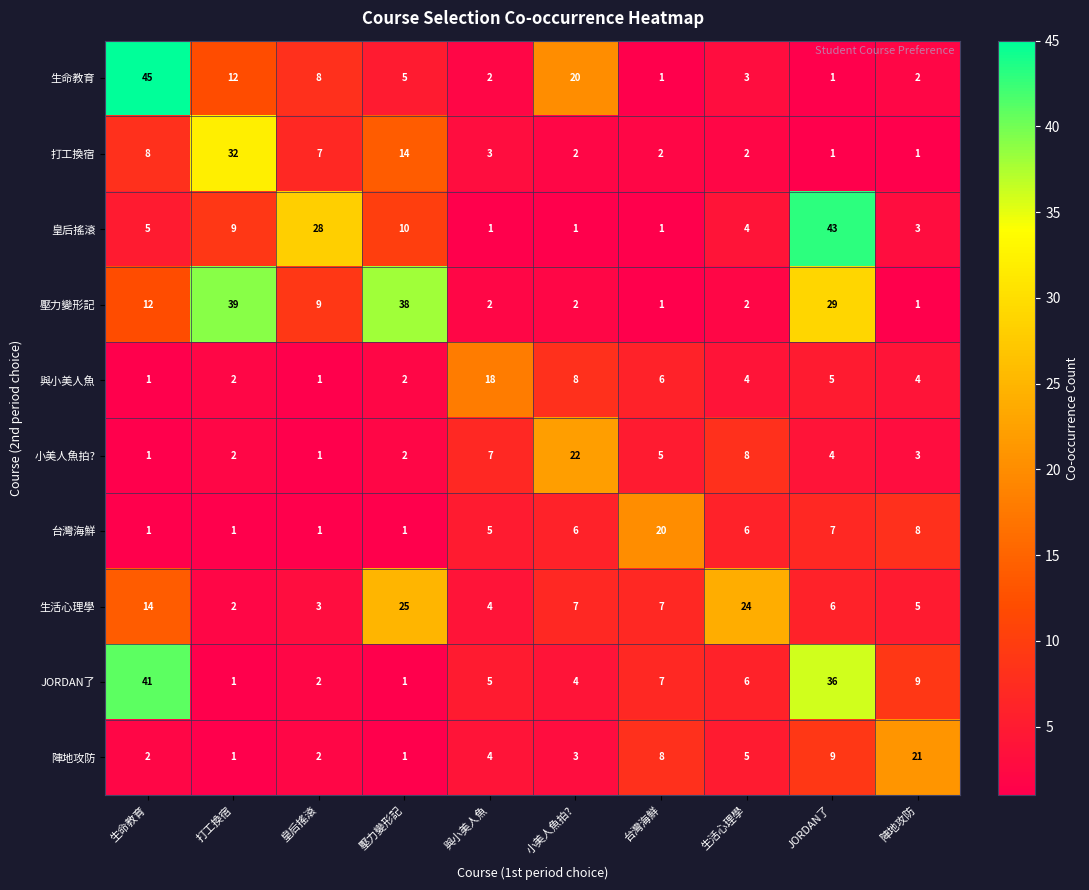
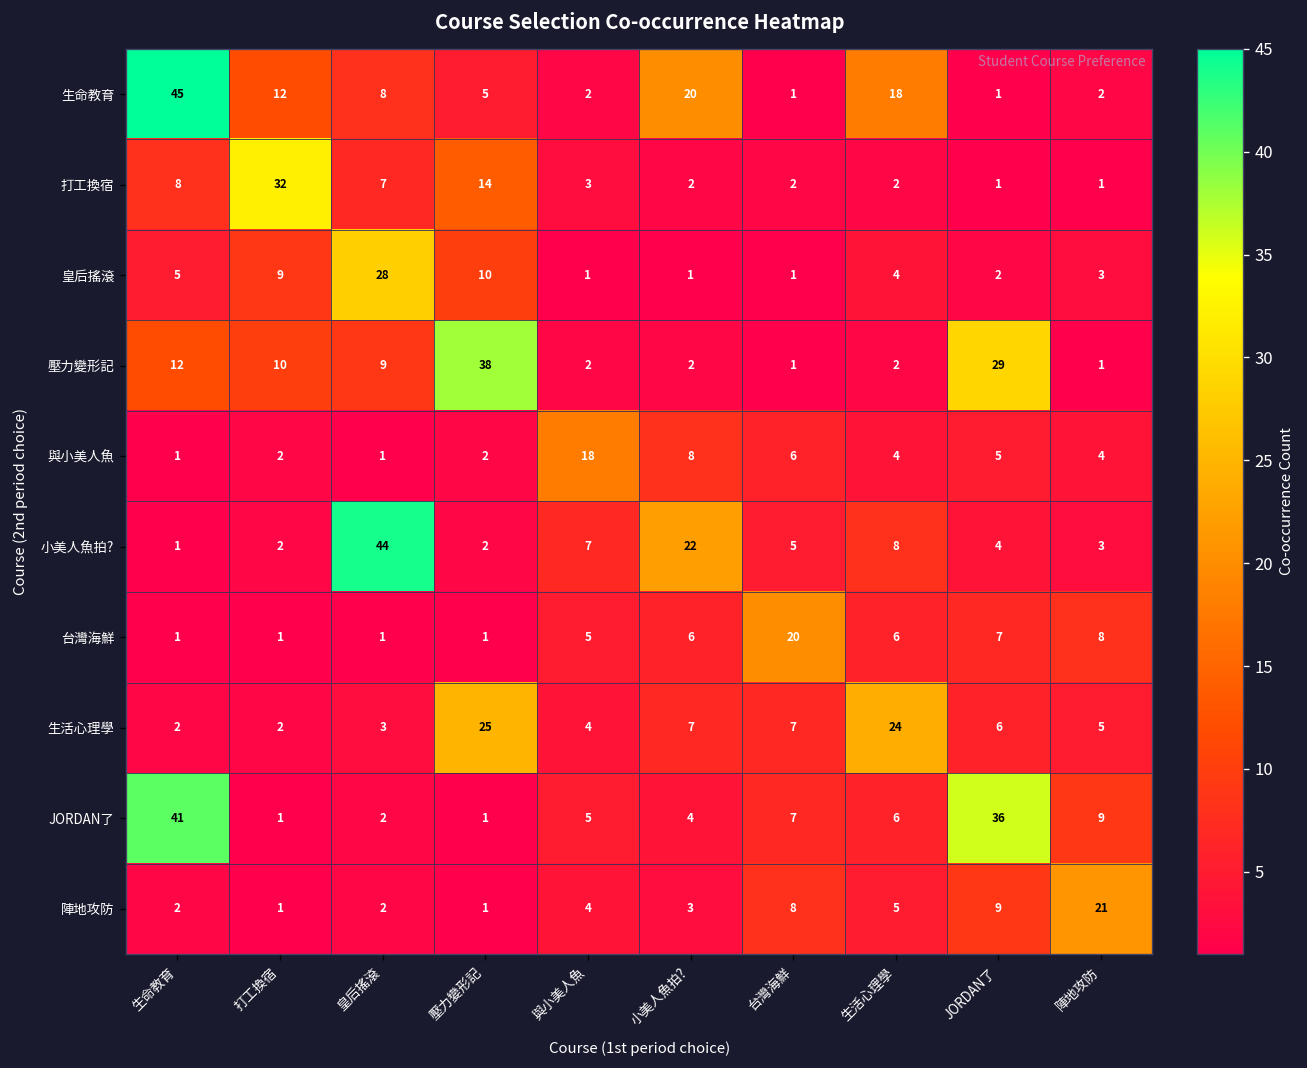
生命教育, 生活心理學: 3 -> 18
皇后搖滾, JORDAN了: 43 -> 2
壓力變形記, 打工換宿: 39 -> 10
小美人魚拍?, 皇后搖滾: 1 -> 44
生活心理學, 生命教育: 14 -> 2
